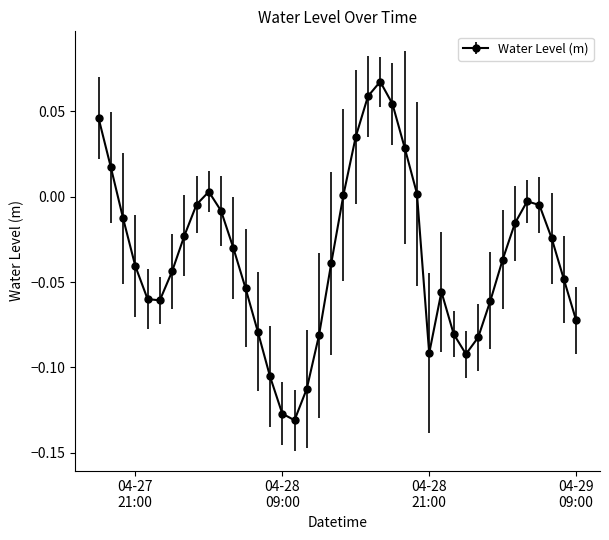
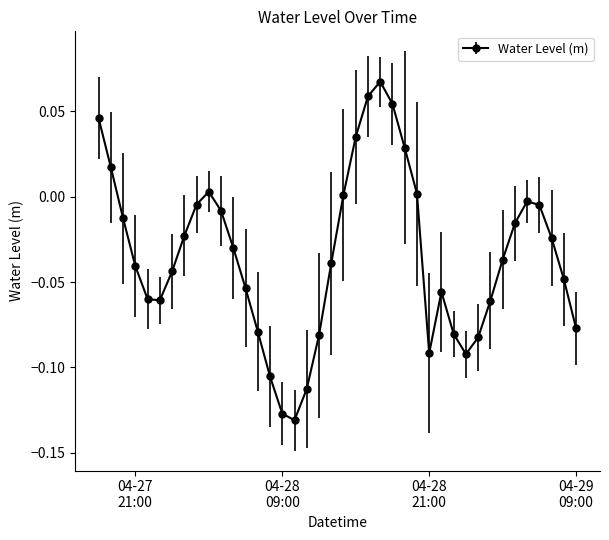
04-29 09:00: -0.072 -> -0.077
